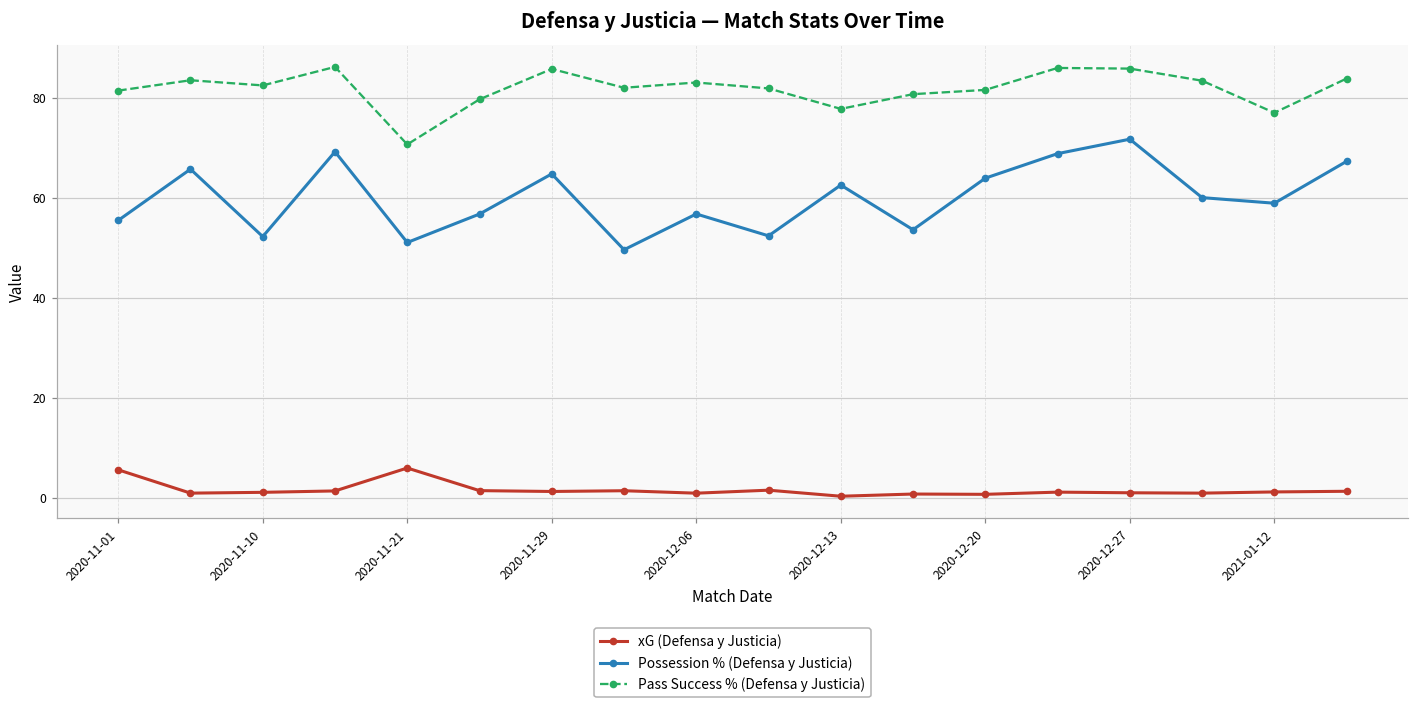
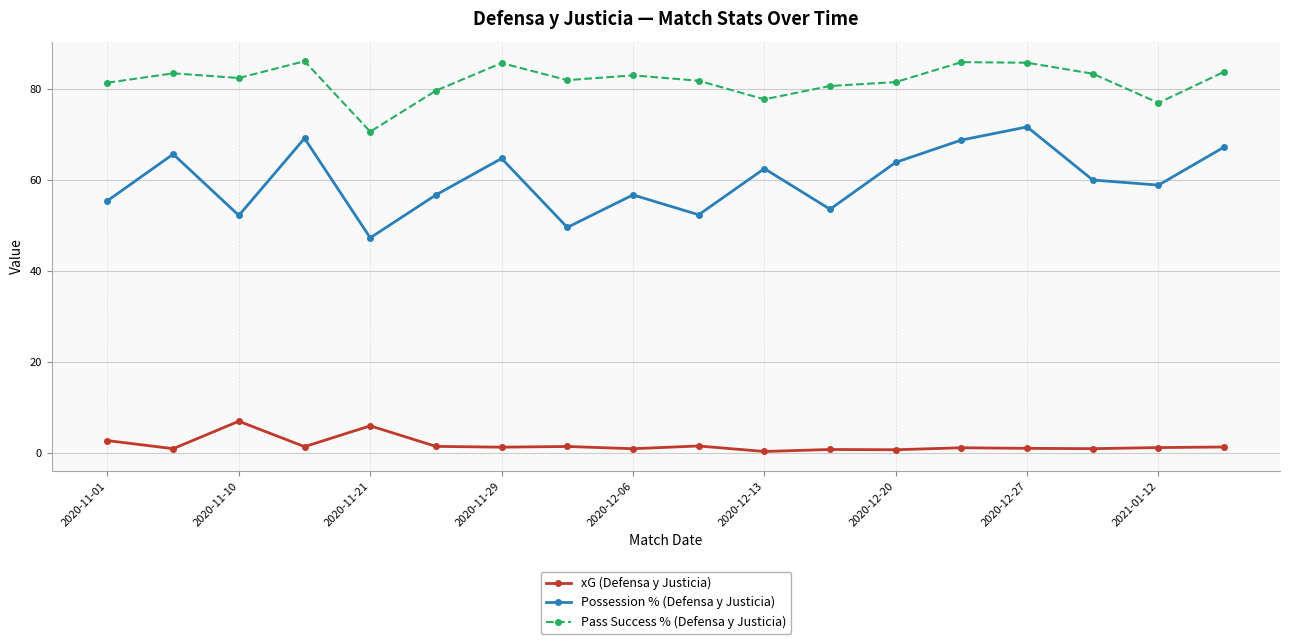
xG (Defensa y Justicia), 2020-11-01: 6 -> 3
xG (Defensa y Justicia), 2020-11-10: 1 -> 7
Possession % (Defensa y Justicia), 2020-11-21: 51 -> 47
